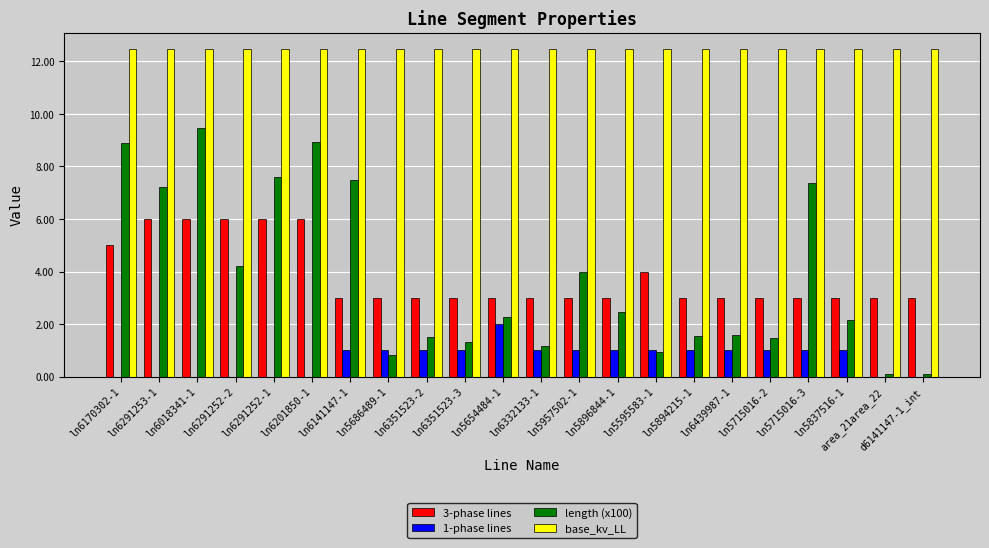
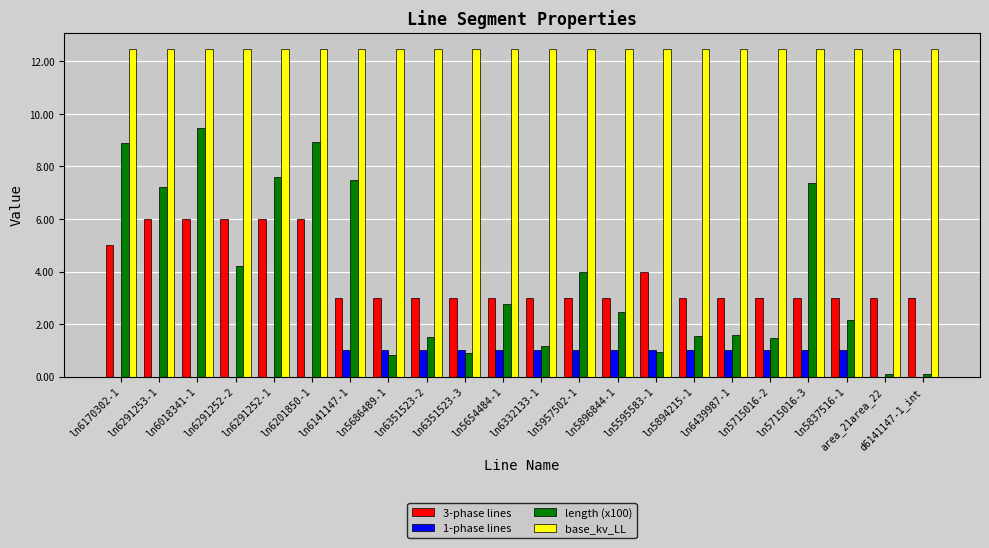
length (x100), ln6351523-3: 1.3 -> 0.9
1-phase lines, ln5654484-1: 2 -> 1
length (x100), ln5654484-1: 2.3 -> 2.8
